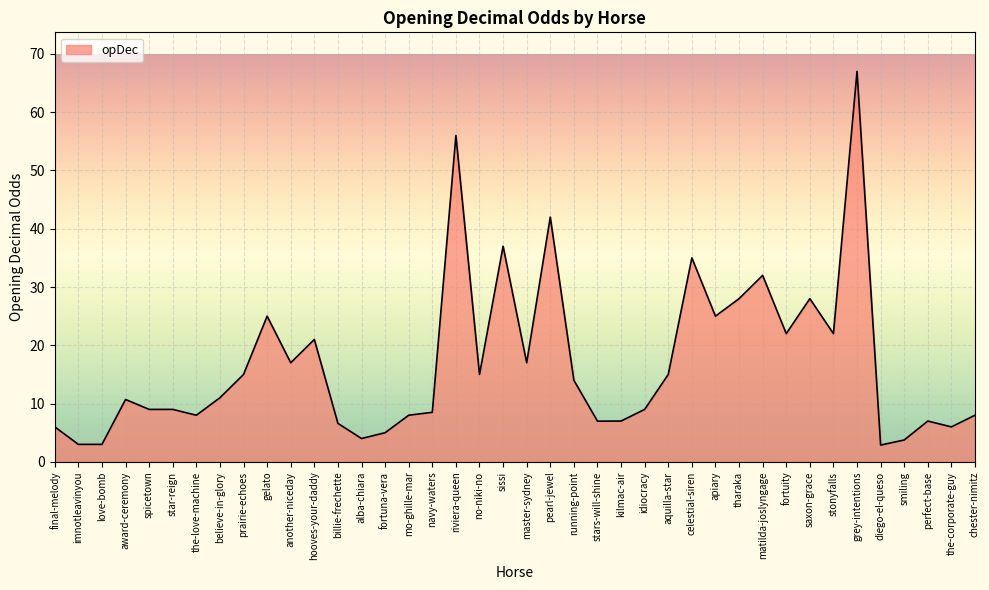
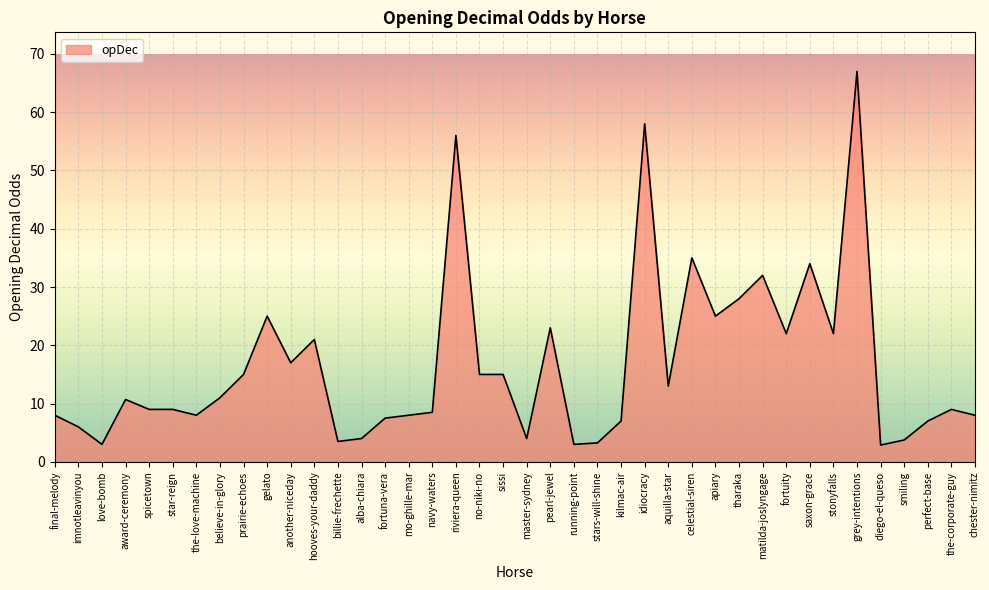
final-melody: 6 -> 8
imnotleavinyou: 3 -> 6
billie-frechette: 7 -> 4
fortuna-vera: 5 -> 8
sissi: 37 -> 15
master-sydney: 17 -> 4
pearl-jewel: 42 -> 23
running-point: 14 -> 3
stars-will-shine: 7 -> 3
idiocracy: 9 -> 58
aquilla-star: 15 -> 13
saxon-grace: 28 -> 34
the-corporate-guy: 6 -> 9
